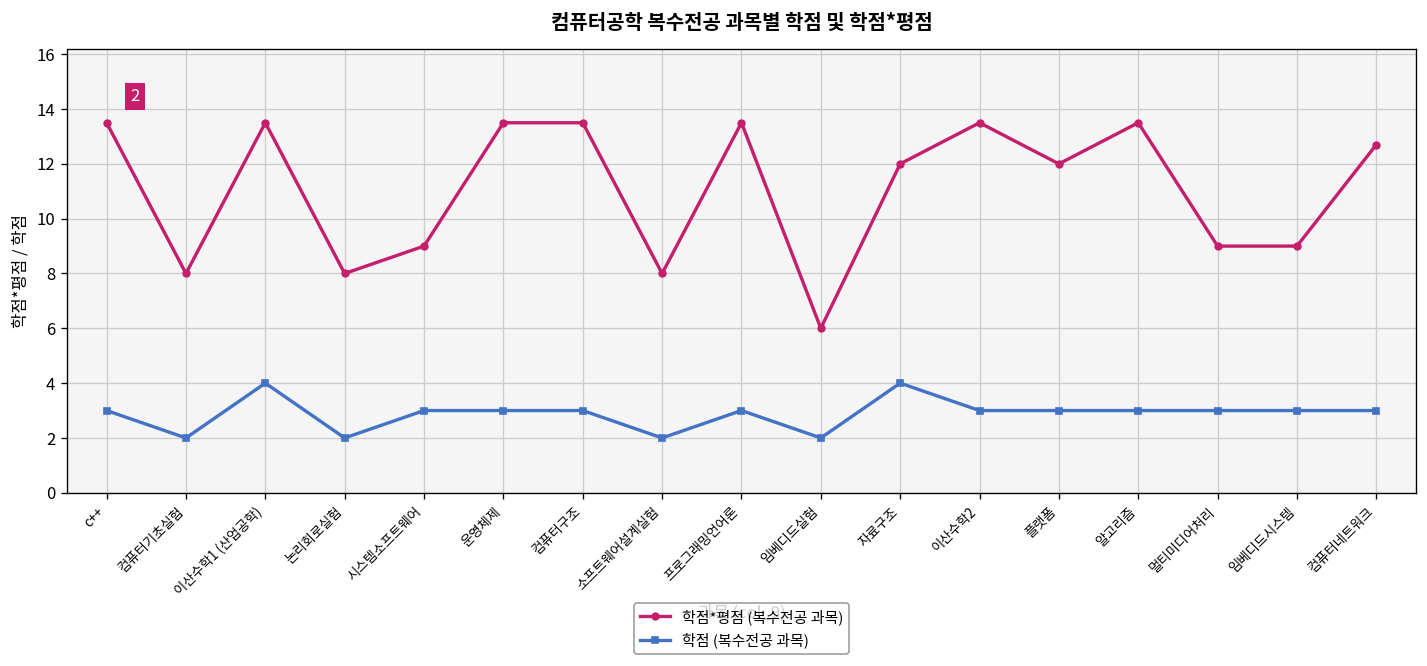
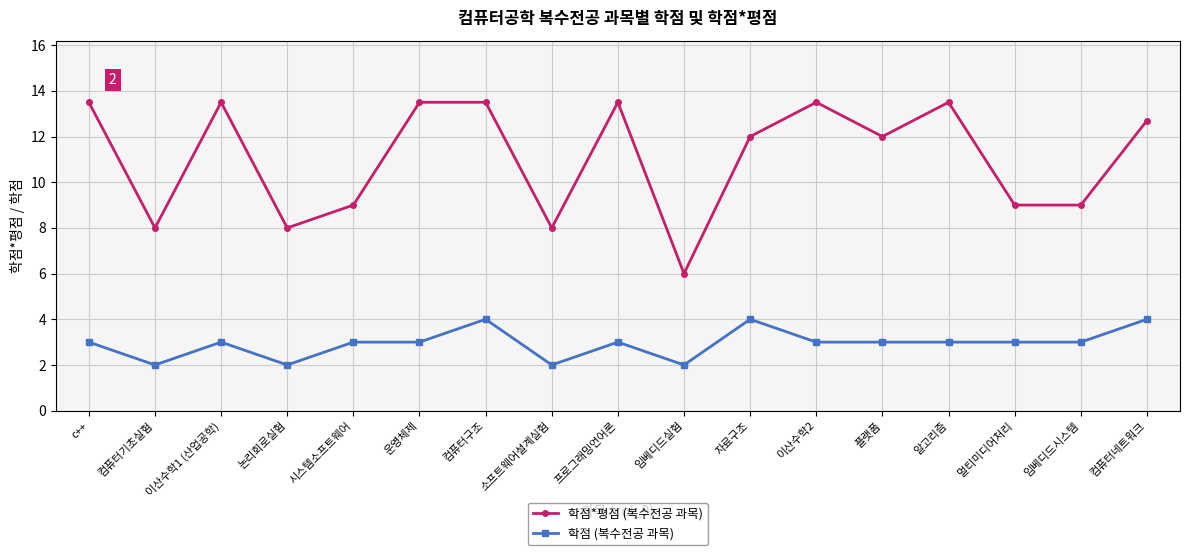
학점 (복수전공 과목), 이산수학1 (산업공학): 4 -> 3
학점 (복수전공 과목), 컴퓨터구조: 3 -> 4
학점 (복수전공 과목), 컴퓨터네트워크: 3 -> 4
